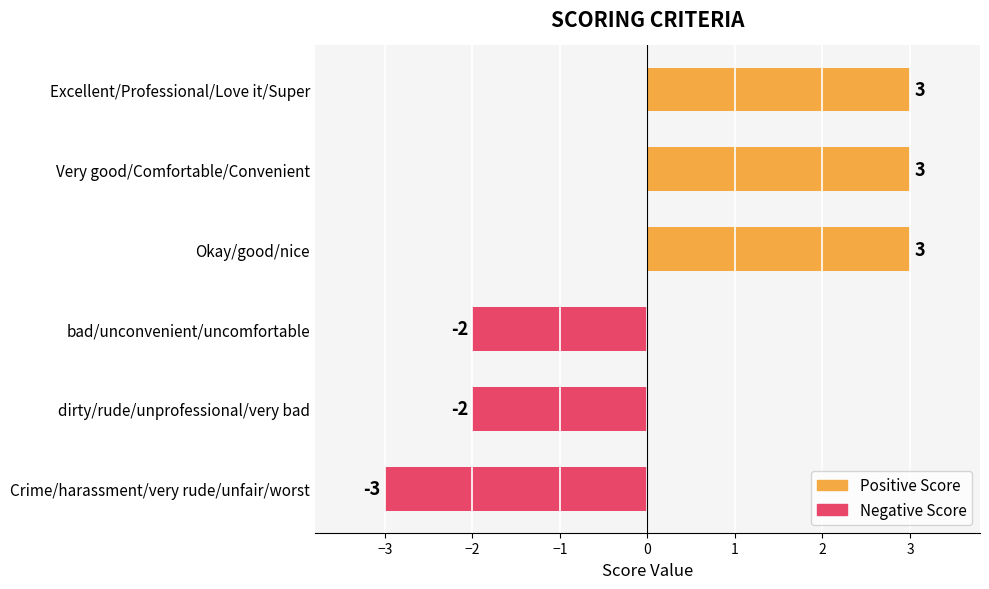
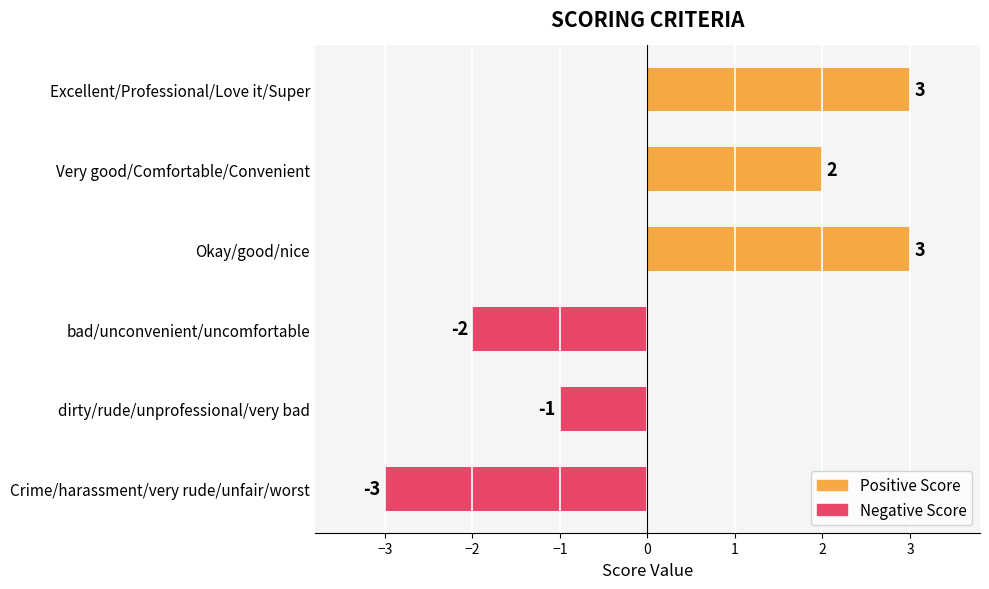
Very good/Comfortable/Convenient: 3 -> 2
dirty/rude/unprofessional/very bad: -2 -> -1
